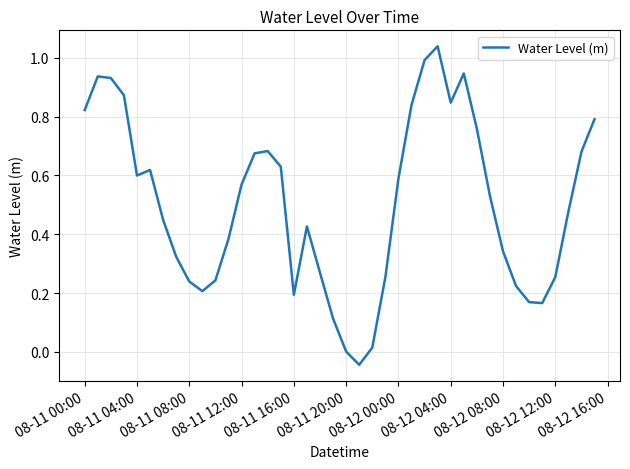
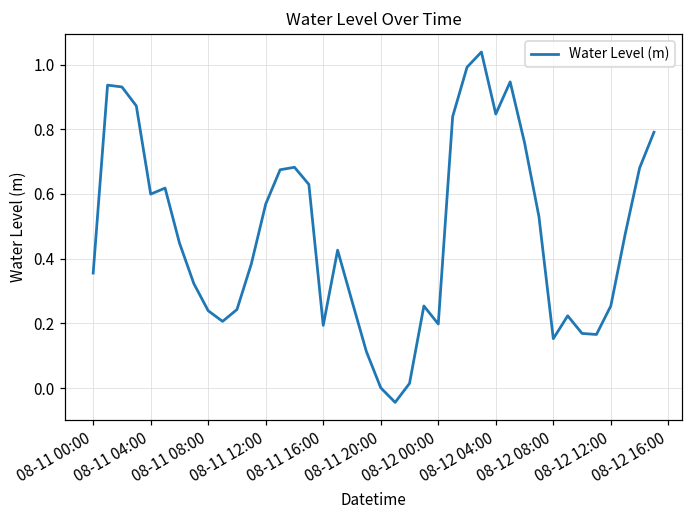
08-11 00:00: 0.82 -> 0.36
08-12 00:00: 0.59 -> 0.20
08-12 08:00: 0.34 -> 0.15
